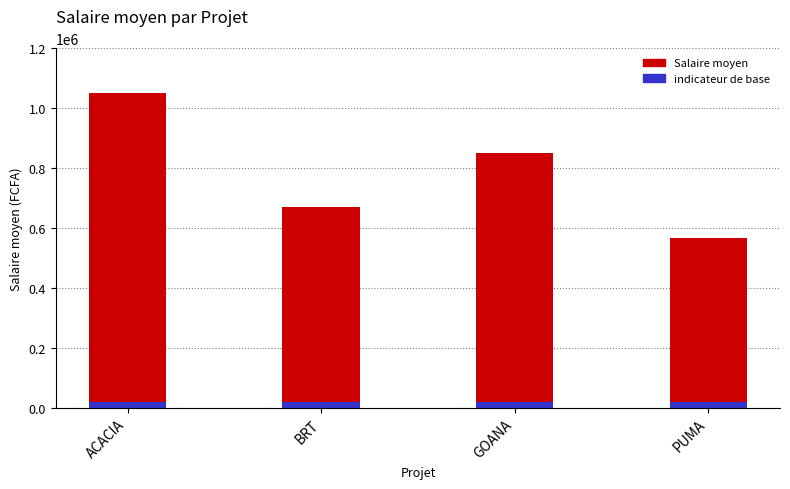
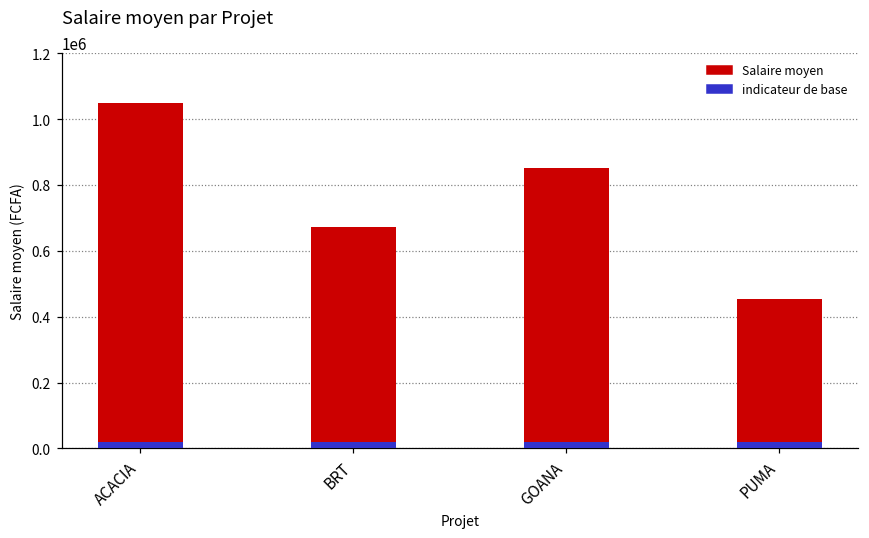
Salaire moyen, PUMA: 570000 -> 450000
